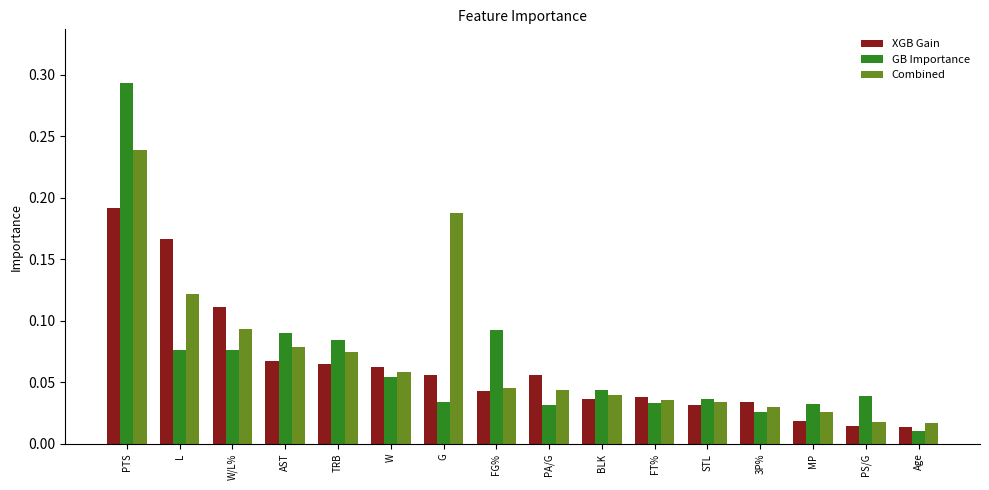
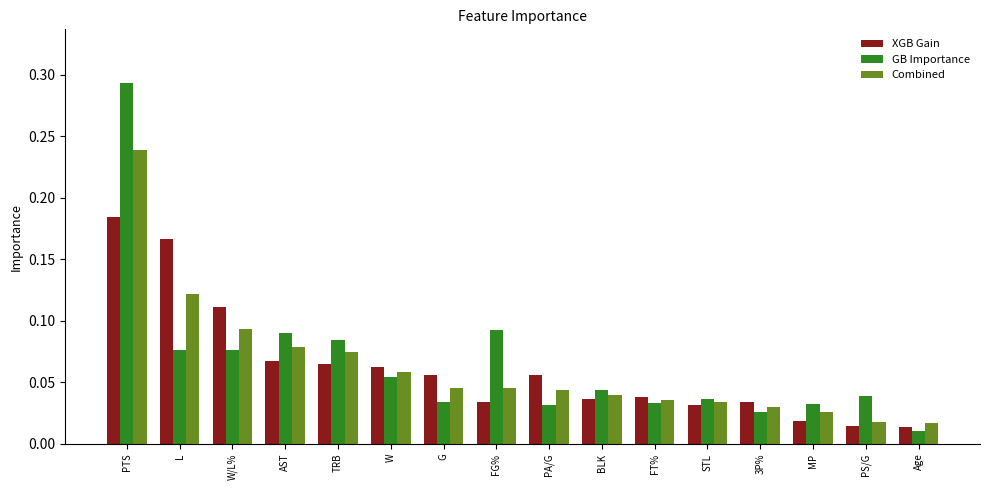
XGB Gain, PTS: 0.192 -> 0.184
Combined, G: 0.187 -> 0.045
XGB Gain, FG%: 0.043 -> 0.034
